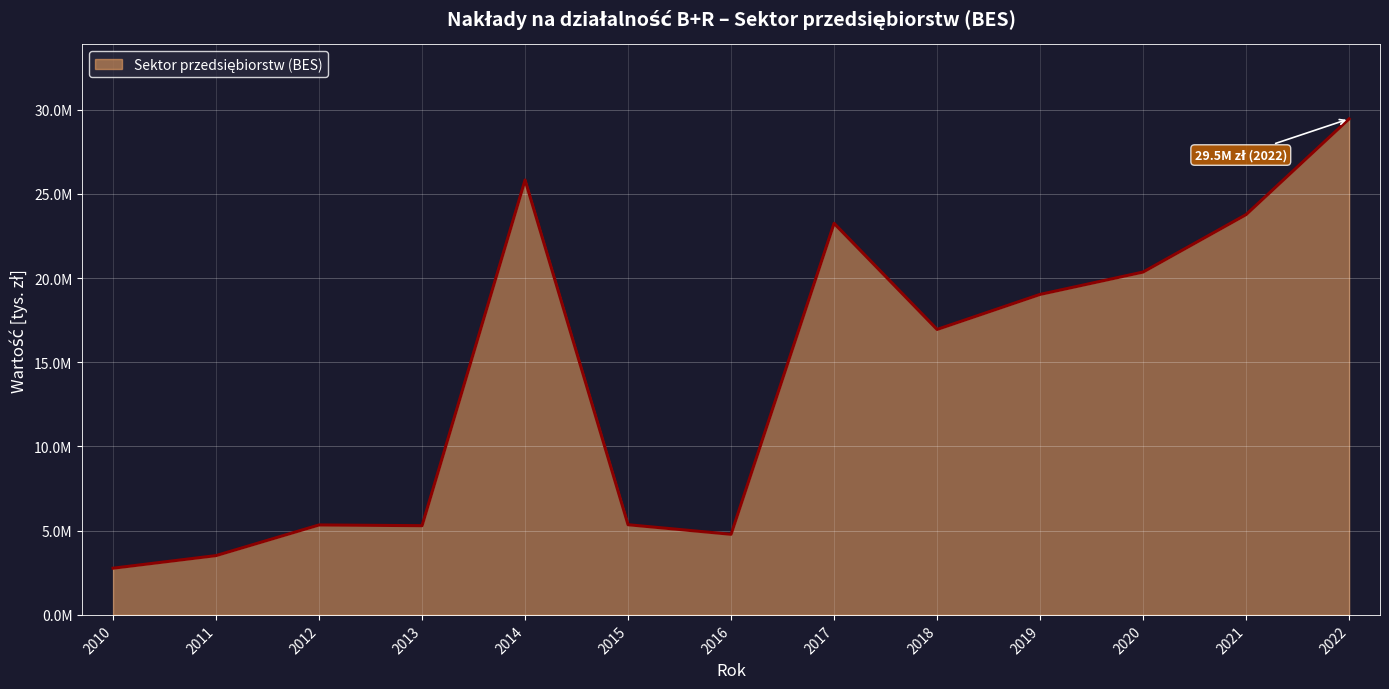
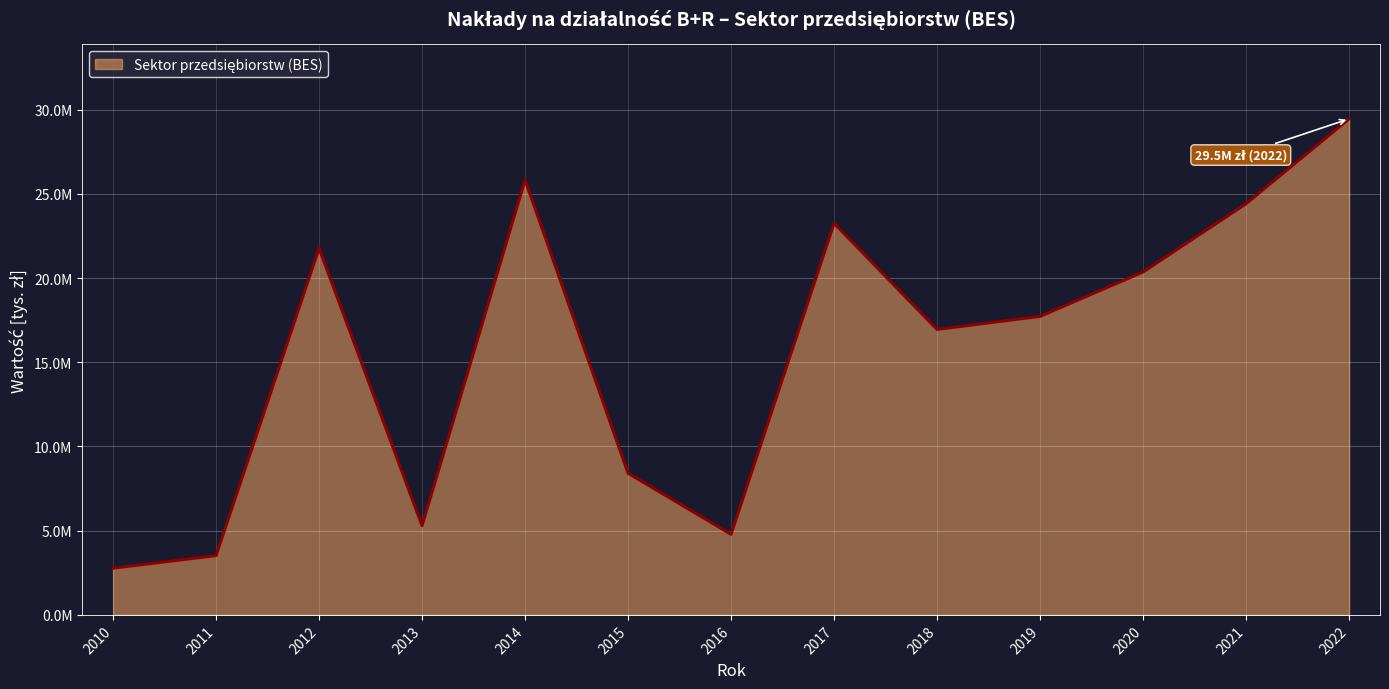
2012: 5300000 -> 21800000
2015: 5400000 -> 8400000
2019: 19000000 -> 17700000
2021: 23800000 -> 24400000
